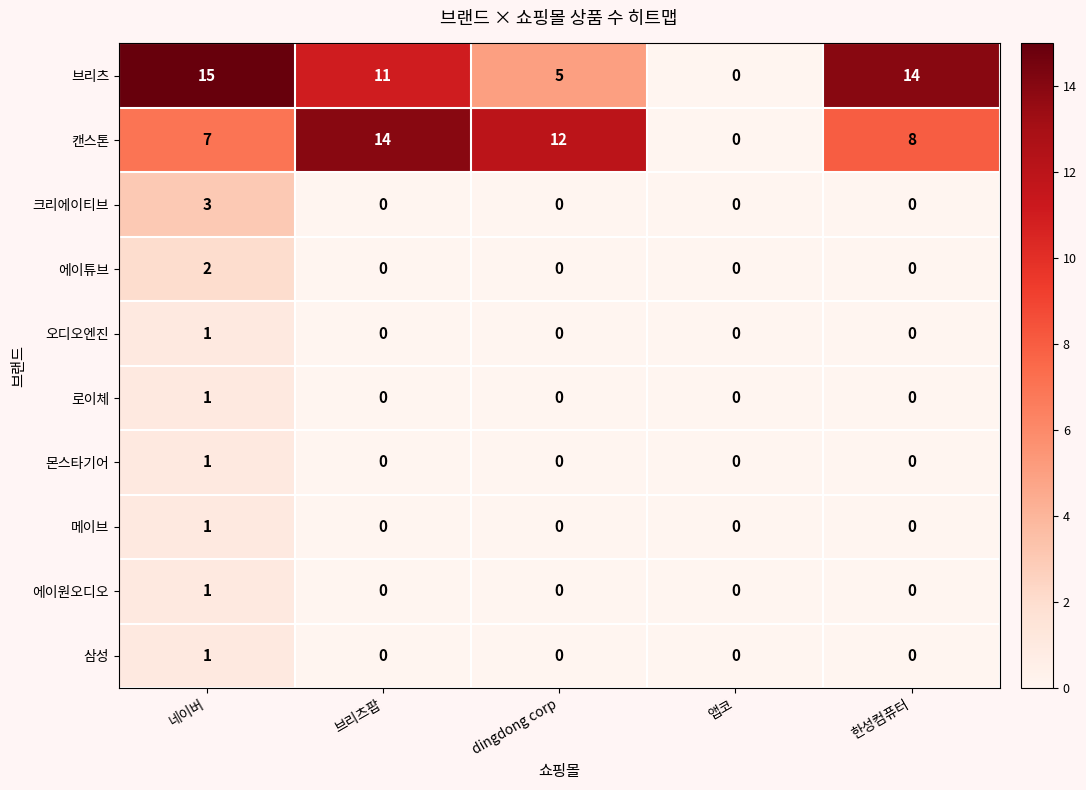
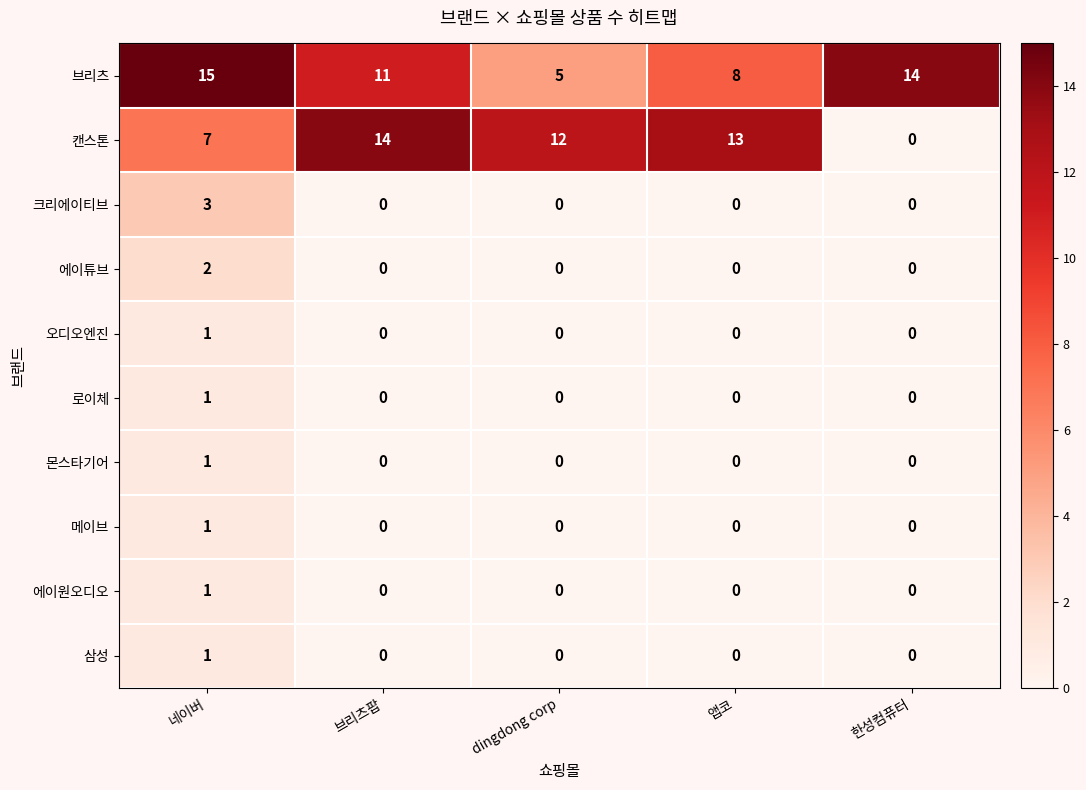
브리츠, 앱코: 0 -> 8
캔스톤, 앱코: 0 -> 13
캔스톤, 한성컴퓨터: 8 -> 0
